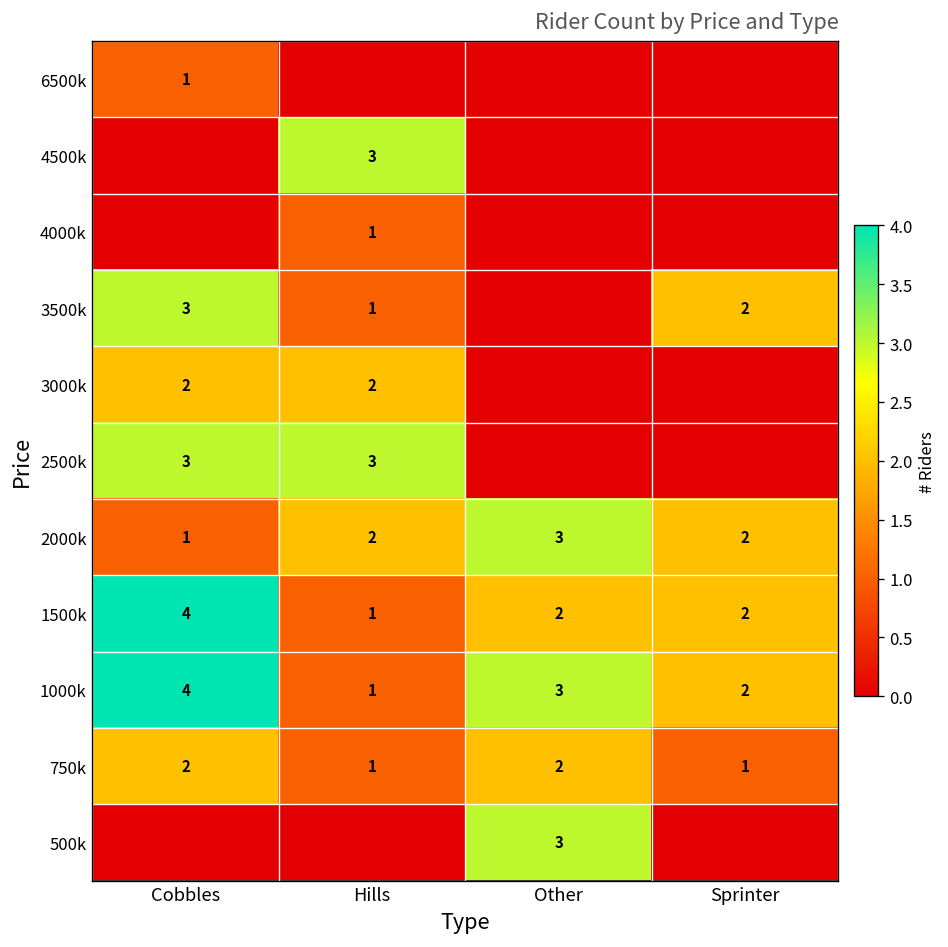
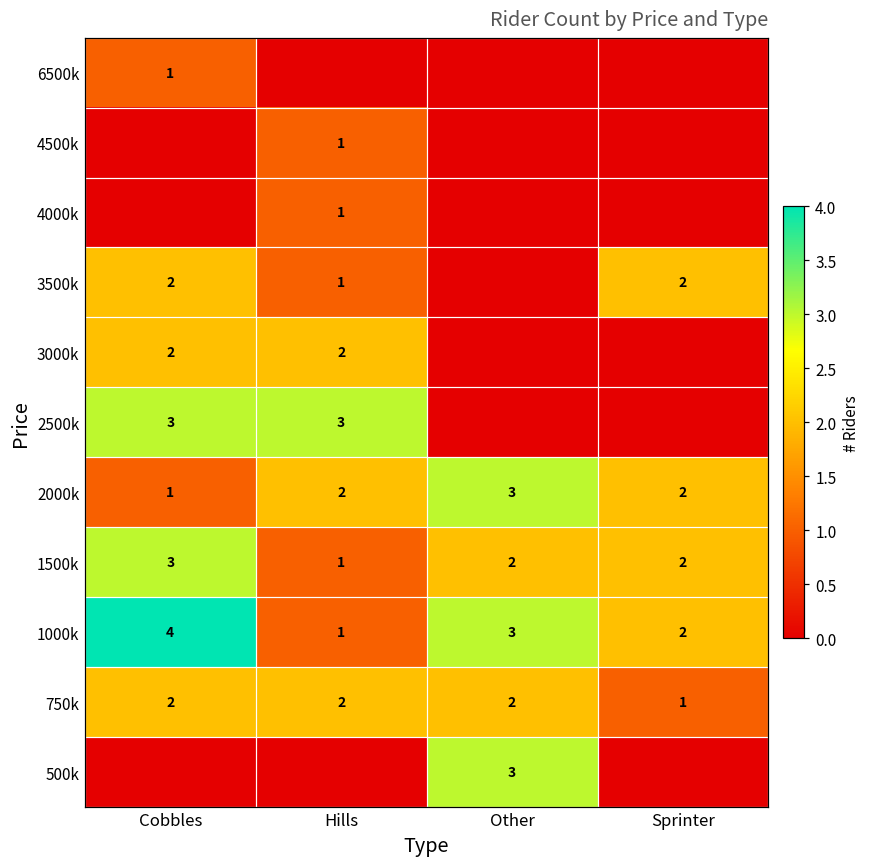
4500k, Hills: 3 -> 1
3500k, Cobbles: 3 -> 2
1500k, Cobbles: 4 -> 3
750k, Hills: 1 -> 2
